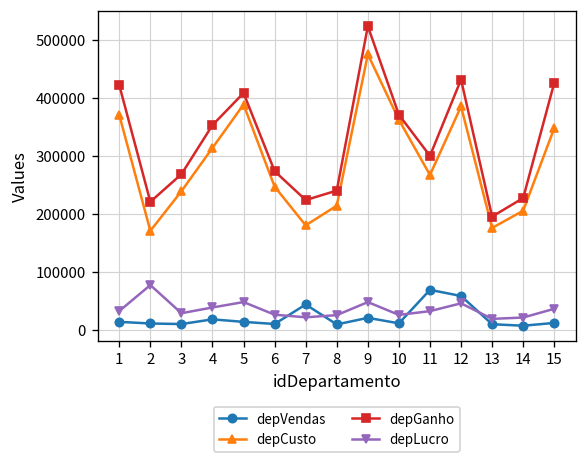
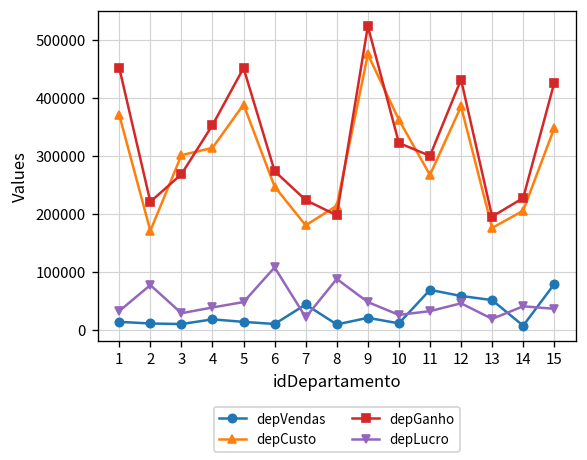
depGanho, 1: 420000 -> 450000
depCusto, 3: 240000 -> 300000
depGanho, 5: 410000 -> 450000
depLucro, 6: 30000 -> 110000
depGanho, 8: 240000 -> 200000
depLucro, 8: 30000 -> 90000
depGanho, 10: 370000 -> 320000
depVendas, 13: 10000 -> 50000
depLucro, 14: 20000 -> 40000
depVendas, 15: 10000 -> 80000
